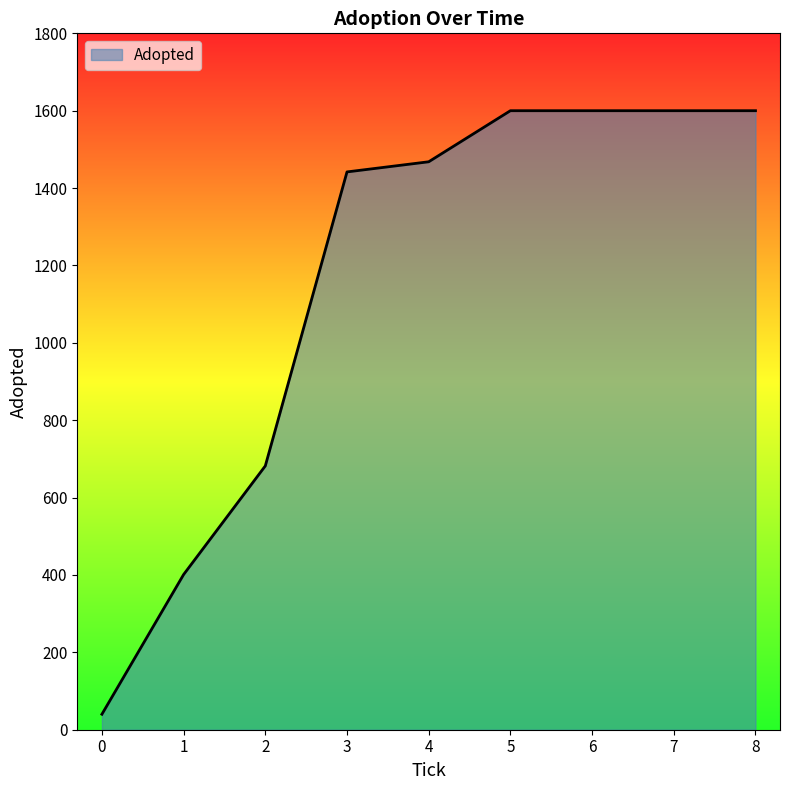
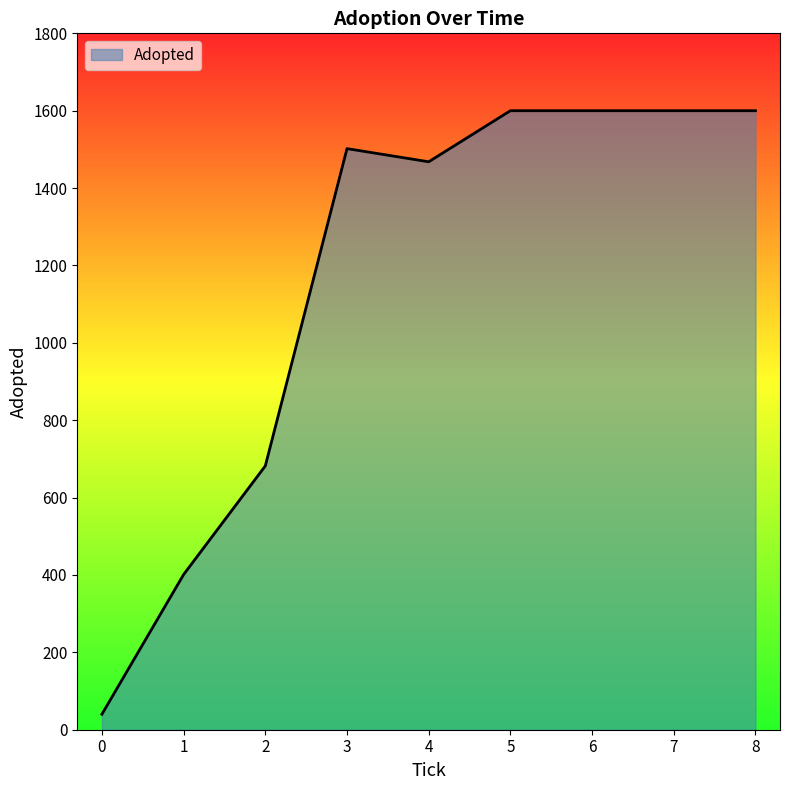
3: 1440 -> 1500
